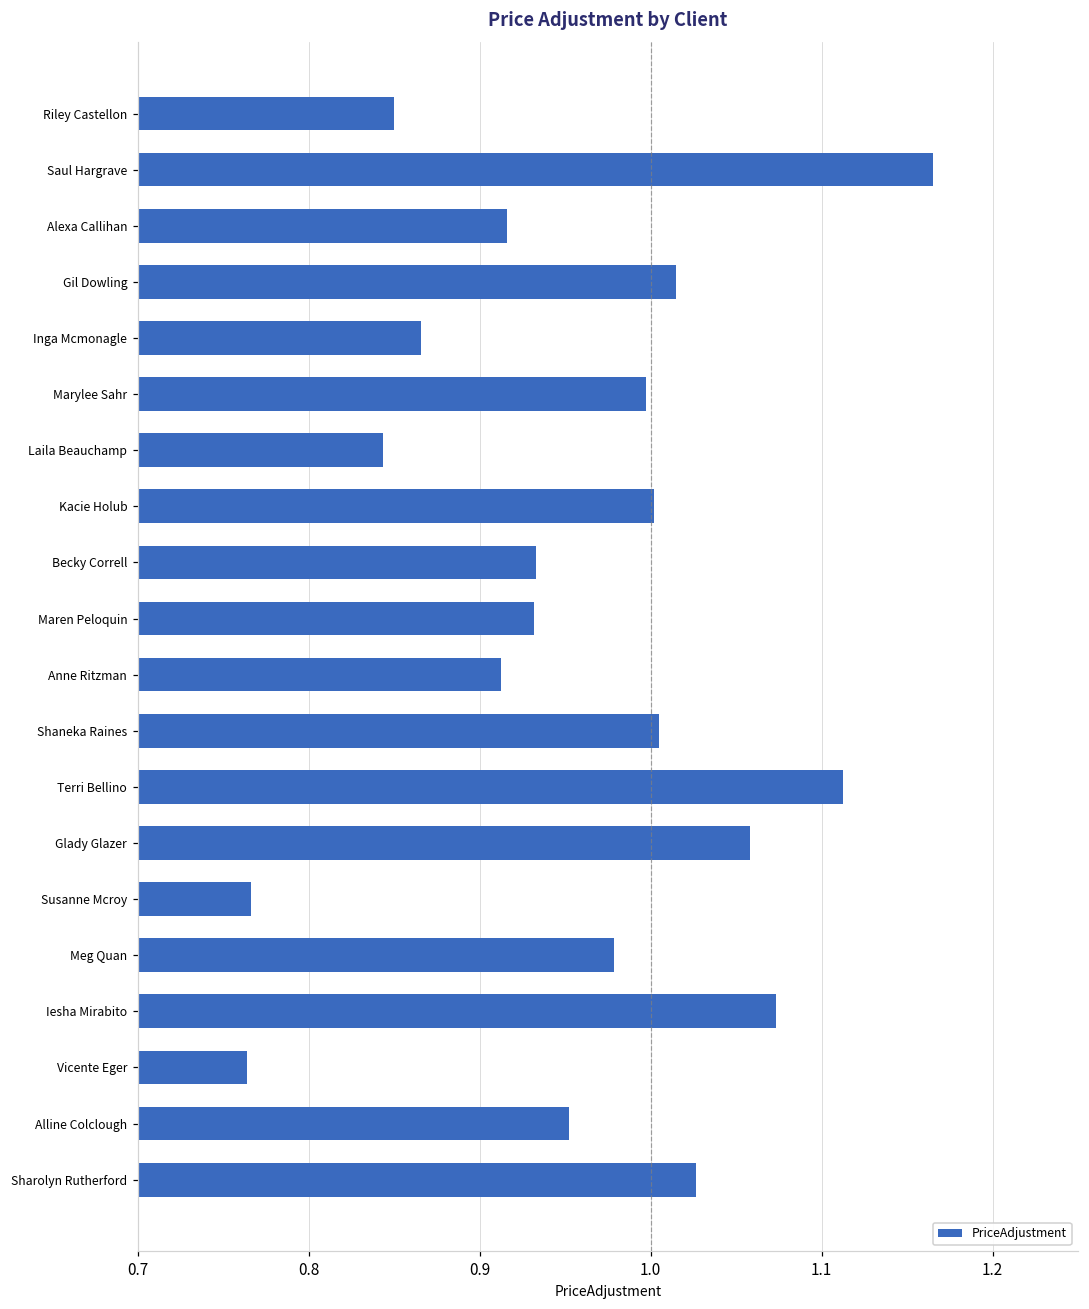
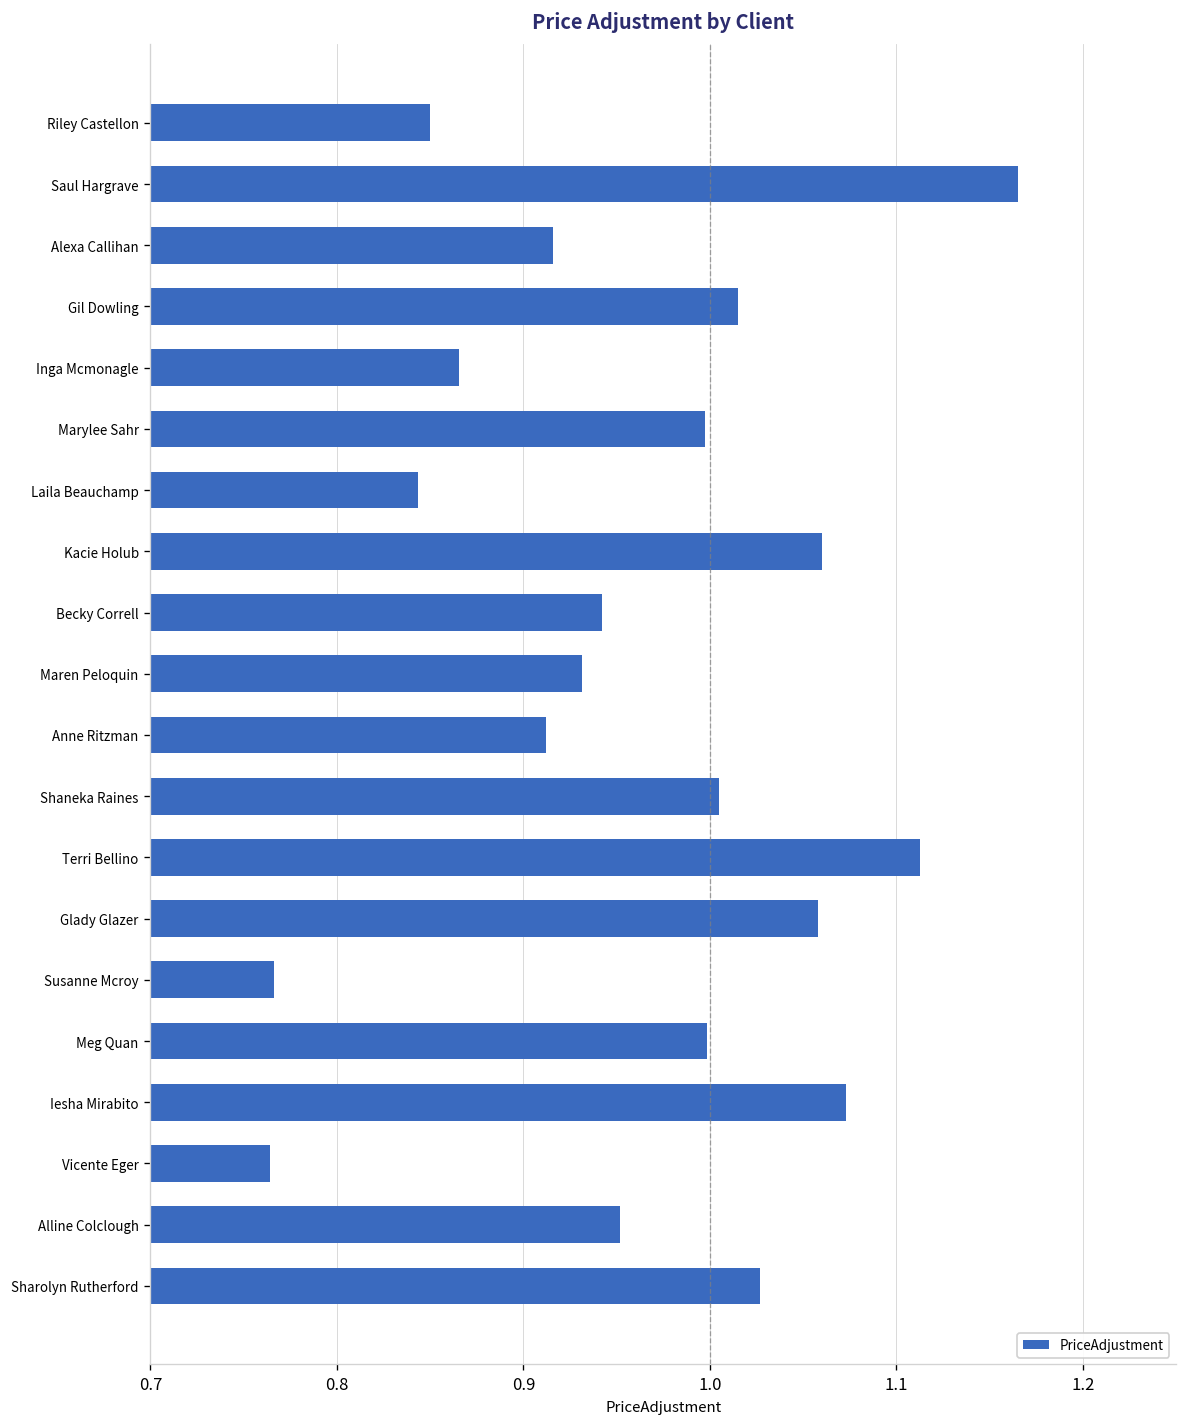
Kacie Holub: 1.002 -> 1.060
Becky Correll: 0.933 -> 0.942
Meg Quan: 0.979 -> 0.998
